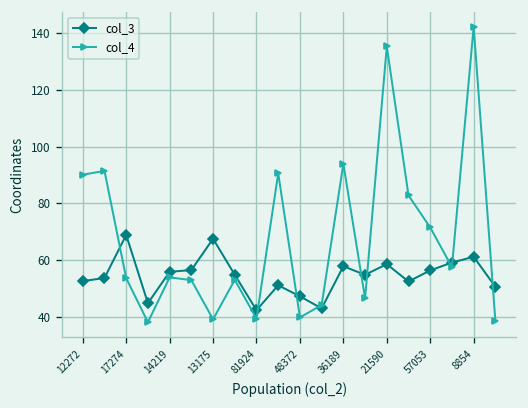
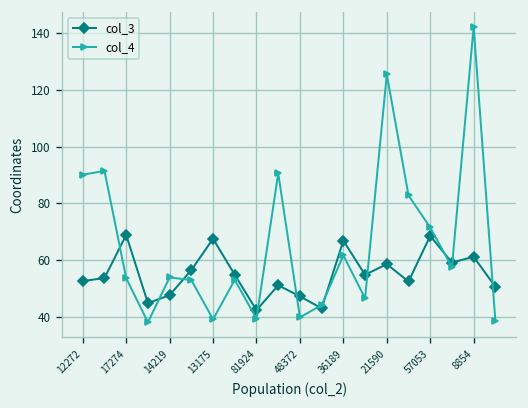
col_3, 14219: 56 -> 48
col_3, 36189: 58 -> 67
col_4, 36189: 94 -> 62
col_4, 21590: 135 -> 125
col_3, 57053: 56 -> 69
